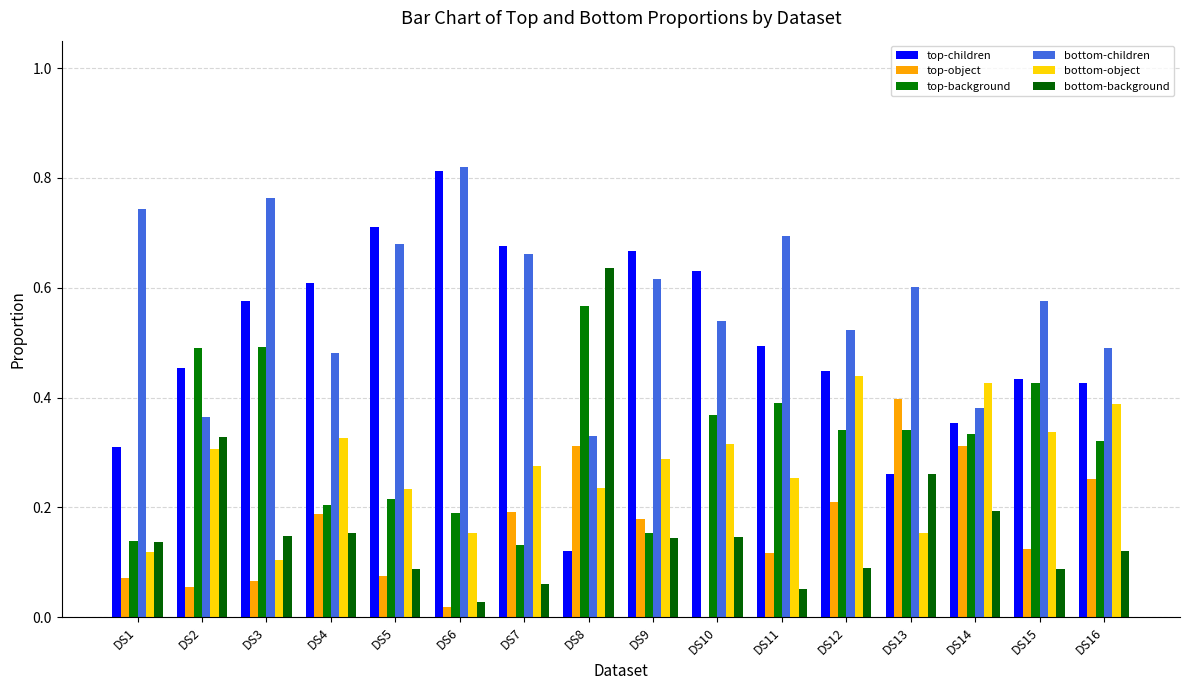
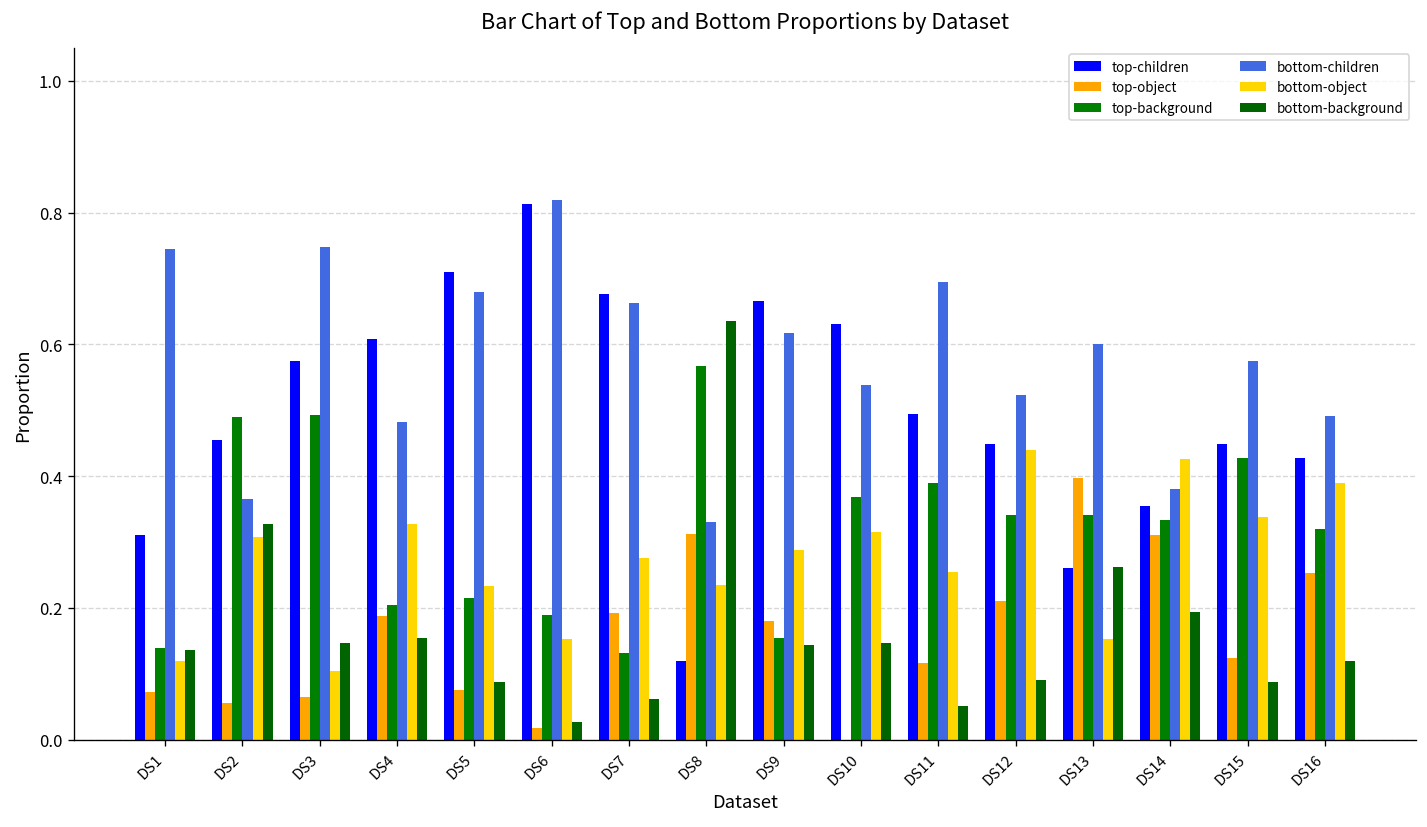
bottom-children, DS3: 0.76 -> 0.75
top-children, DS15: 0.43 -> 0.45
